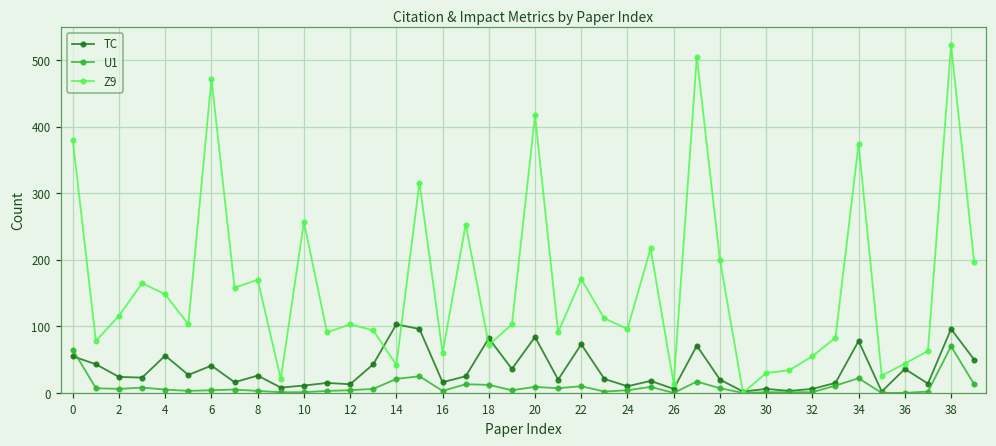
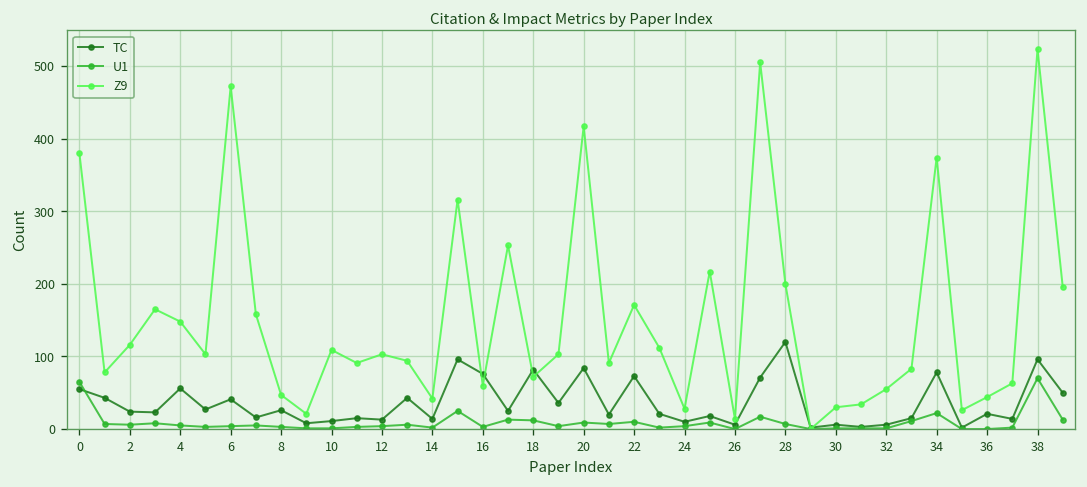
Z9, 8: 170 -> 50
Z9, 10: 260 -> 110
TC, 14: 100 -> 10
U1, 14: 20 -> 0
TC, 16: 20 -> 80
Z9, 24: 100 -> 30
TC, 28: 20 -> 120
TC, 36: 40 -> 20
